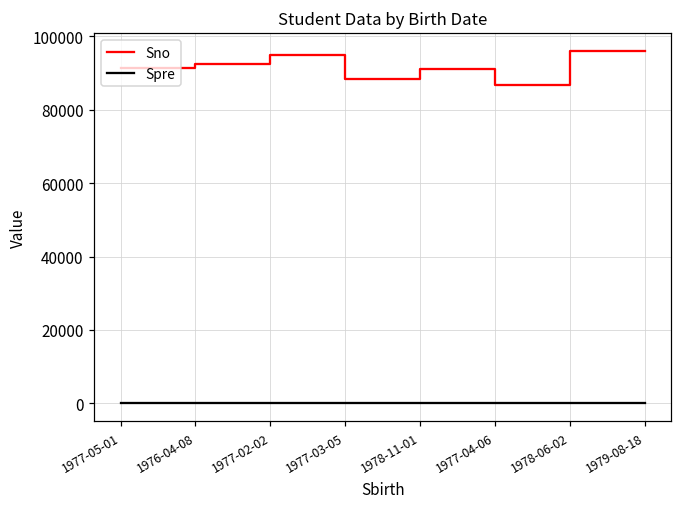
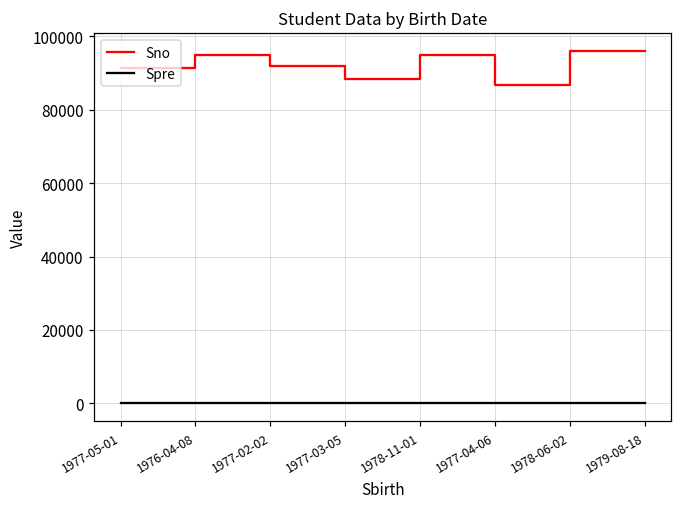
Sno, 1976-04-08: 93000 -> 95000
Sno, 1977-02-02: 95000 -> 92000
Sno, 1978-11-01: 91000 -> 95000
